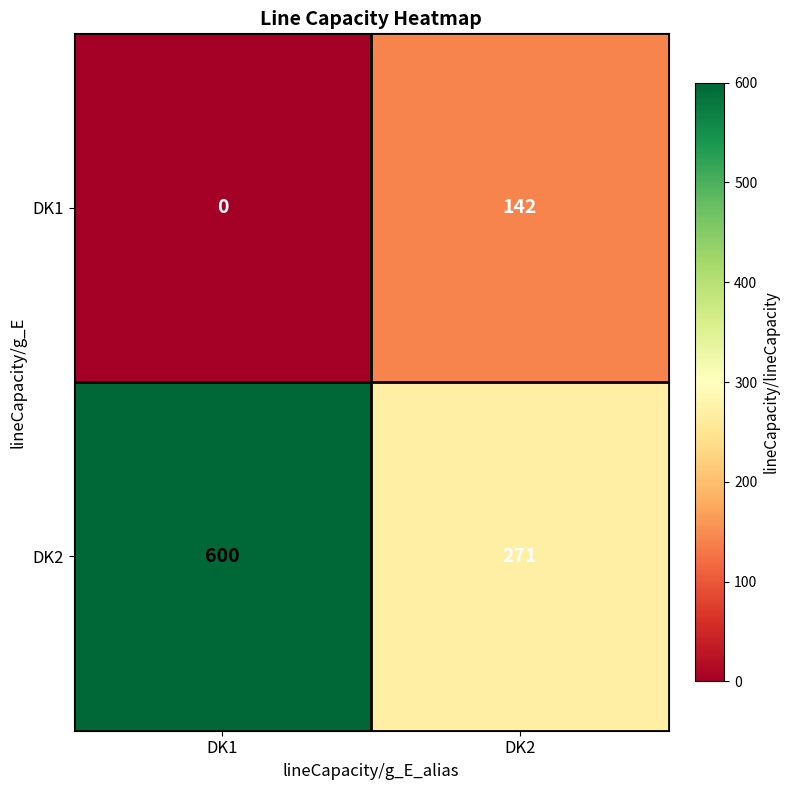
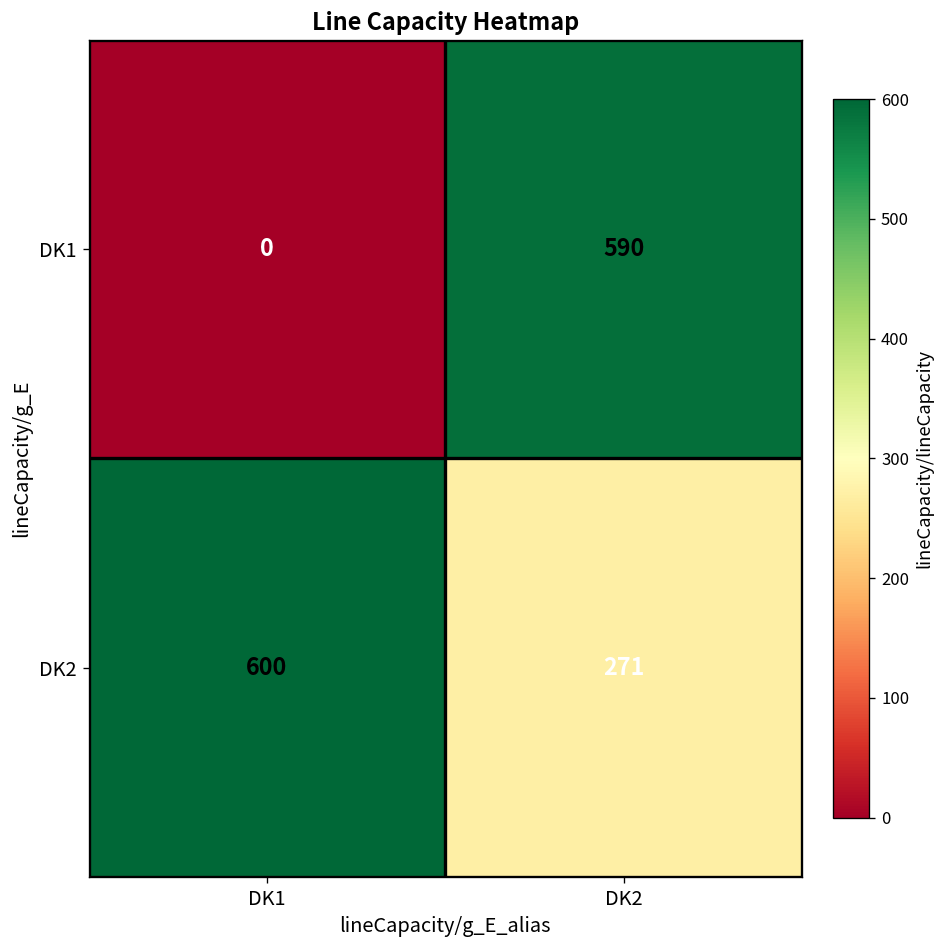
DK1, DK2: 142 -> 590
